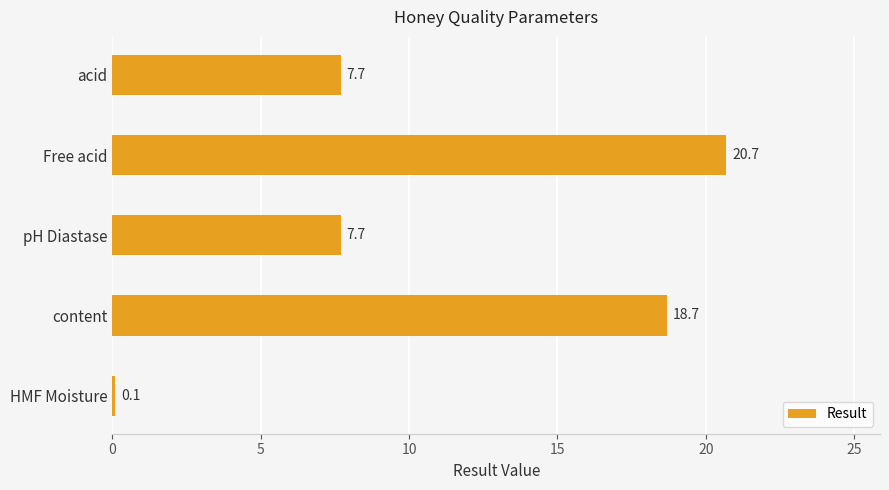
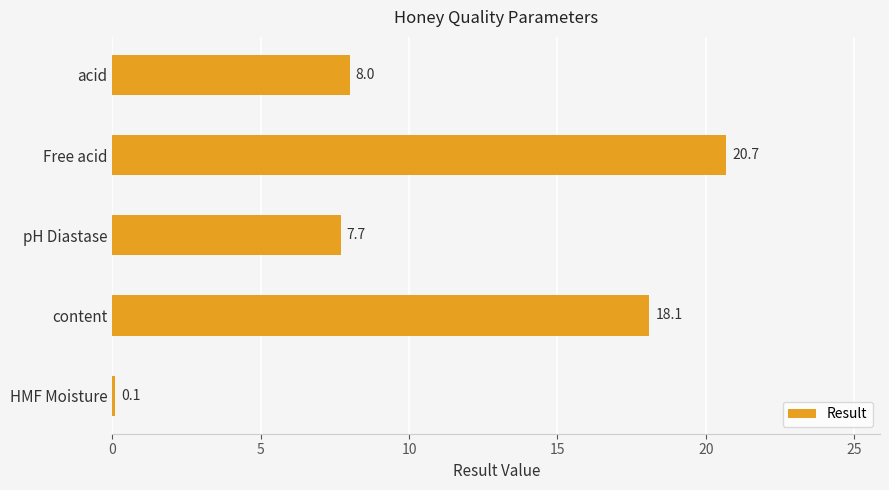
acid: 7.7 -> 8.0
content: 18.7 -> 18.1
